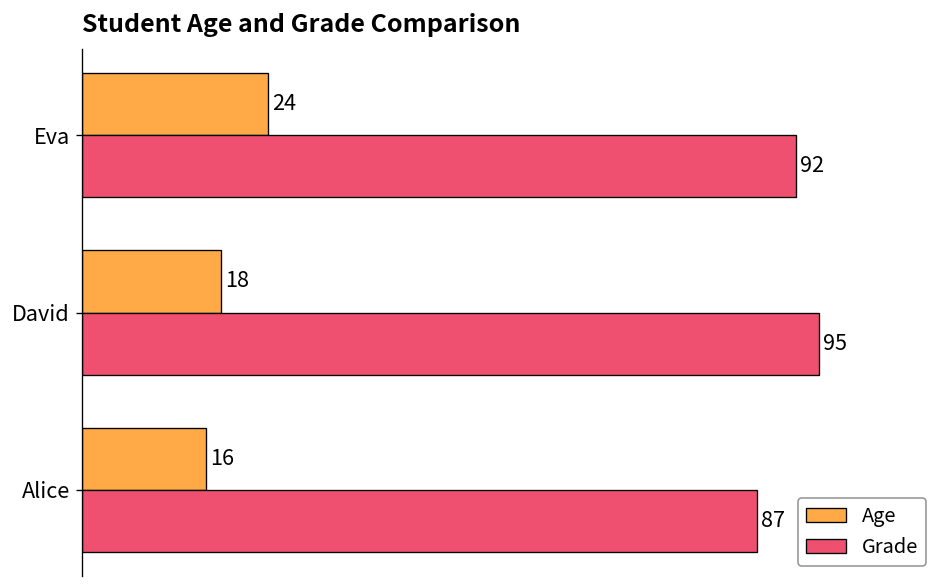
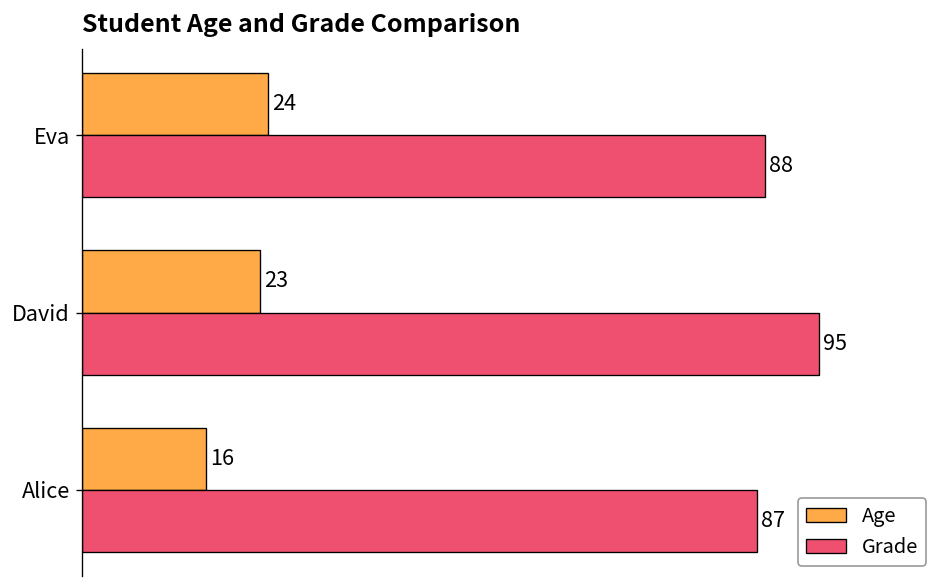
Grade, Eva: 92 -> 88
Age, David: 18 -> 23
